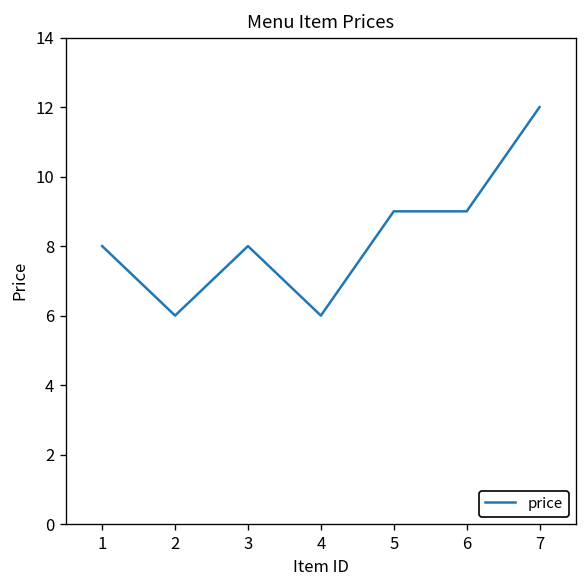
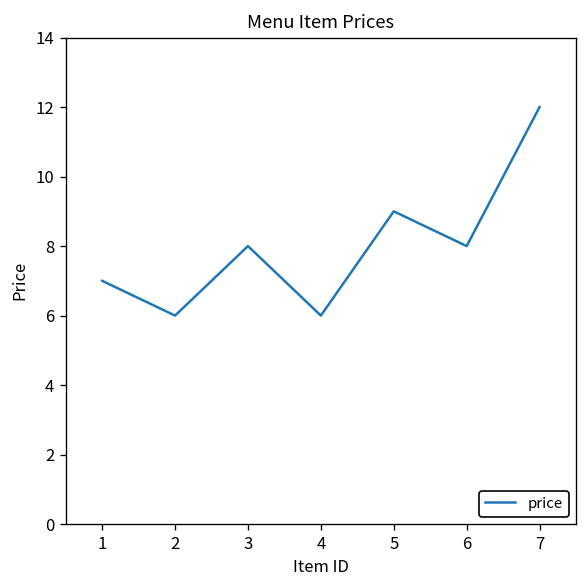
1: 8 -> 7
6: 9 -> 8
